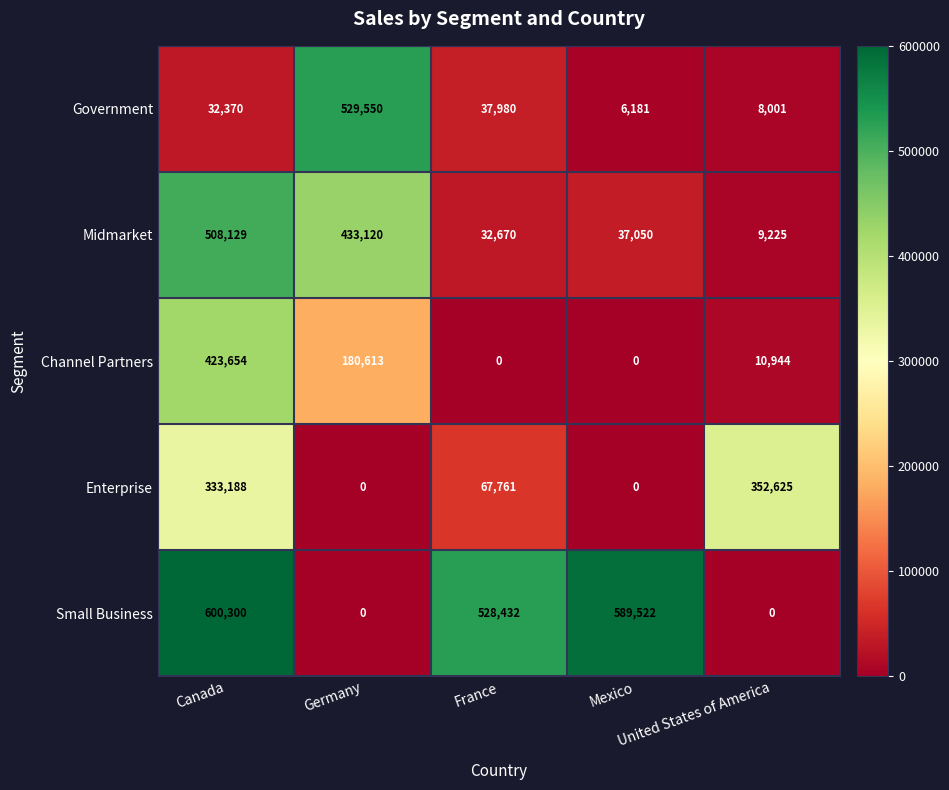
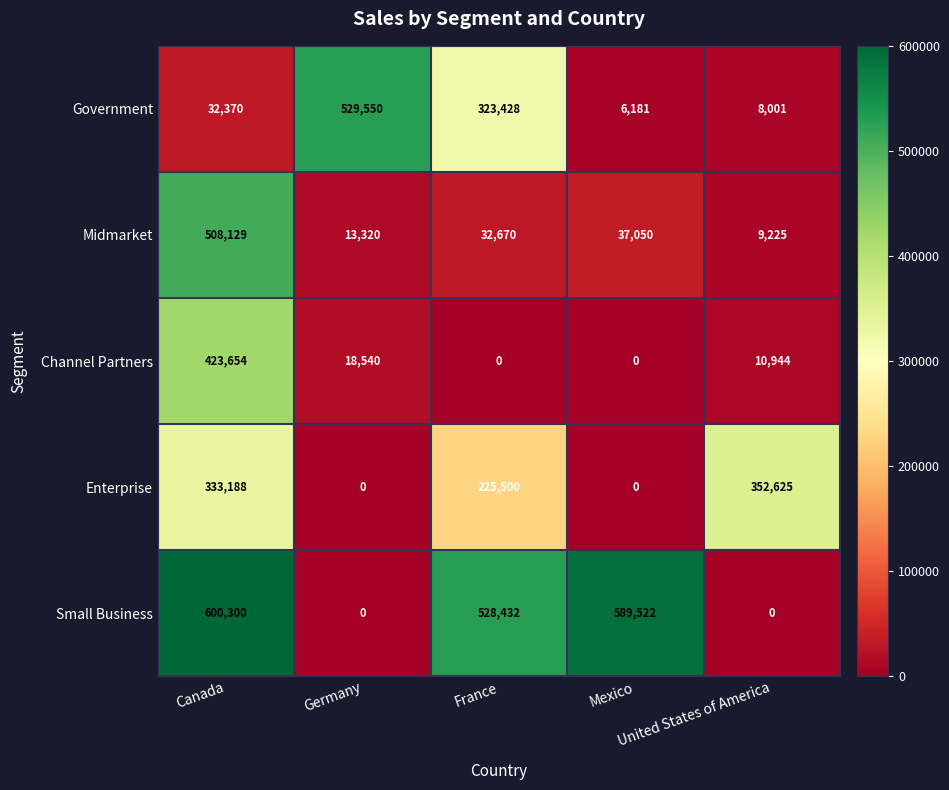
Government, France: 37,980 -> 323,428
Midmarket, Germany: 433,120 -> 13,320
Channel Partners, Germany: 180,613 -> 18,540
Enterprise, France: 67,761 -> 225,500
